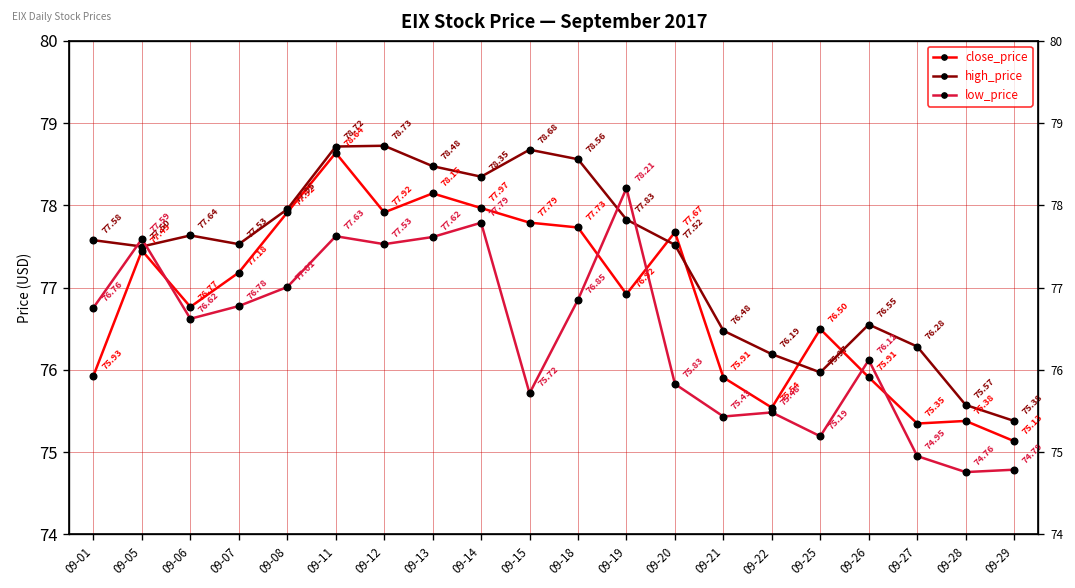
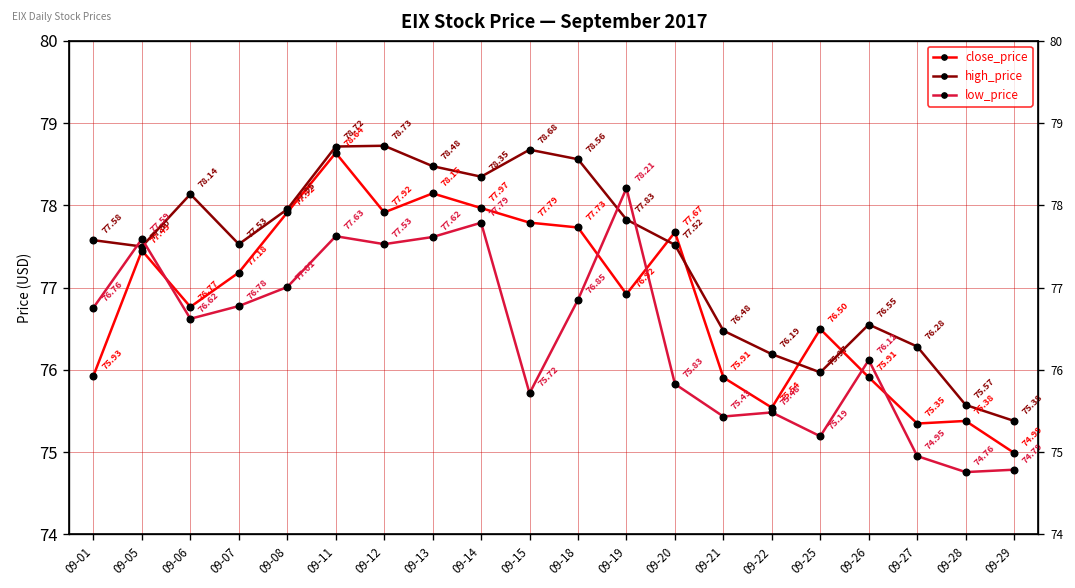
high_price, 09-06: 77.64 -> 78.14
close_price, 09-29: 75.13 -> 74.99
